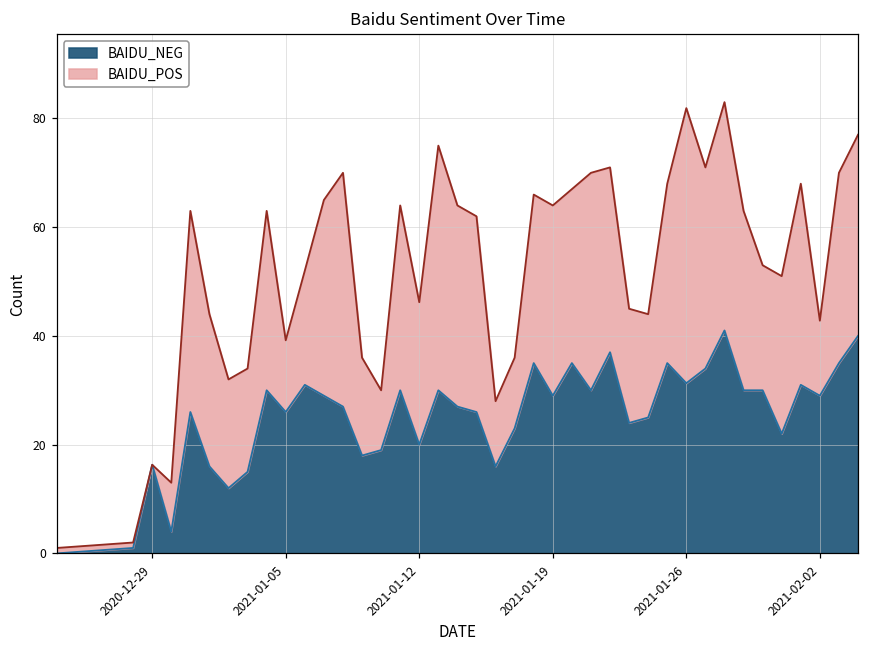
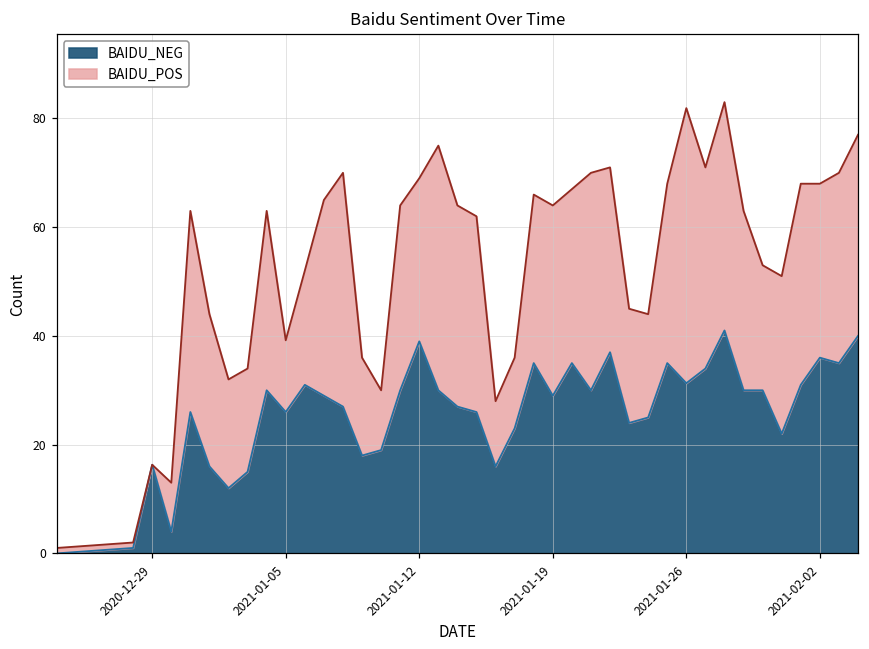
BAIDU_NEG, 2021-01-12: 20 -> 39
BAIDU_POS, 2021-01-12: 26 -> 30
BAIDU_NEG, 2021-02-02: 29 -> 36
BAIDU_POS, 2021-02-02: 14 -> 32
